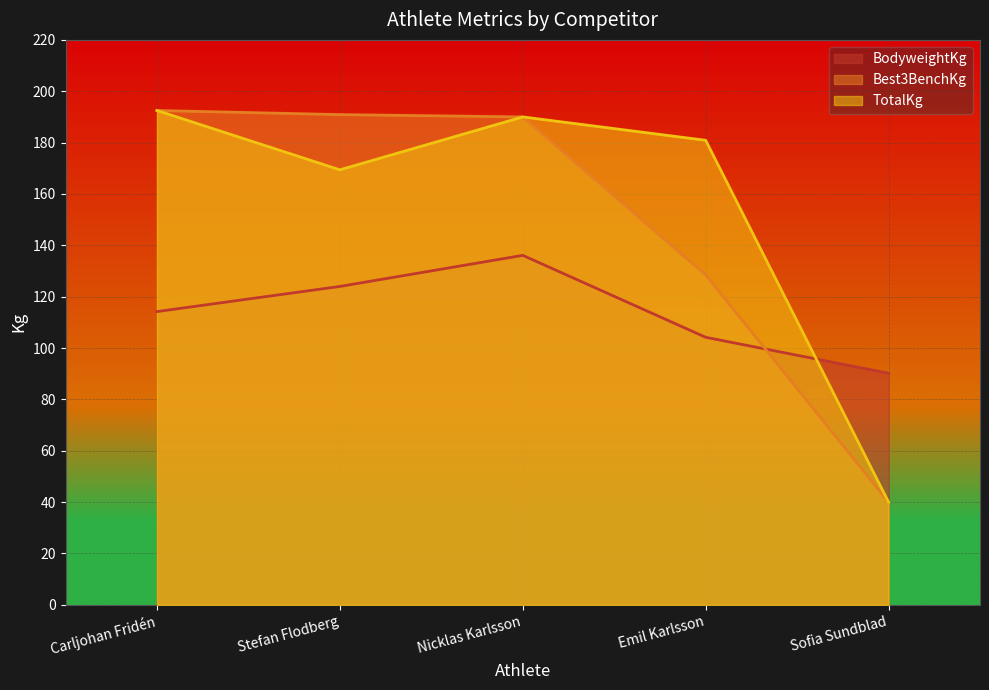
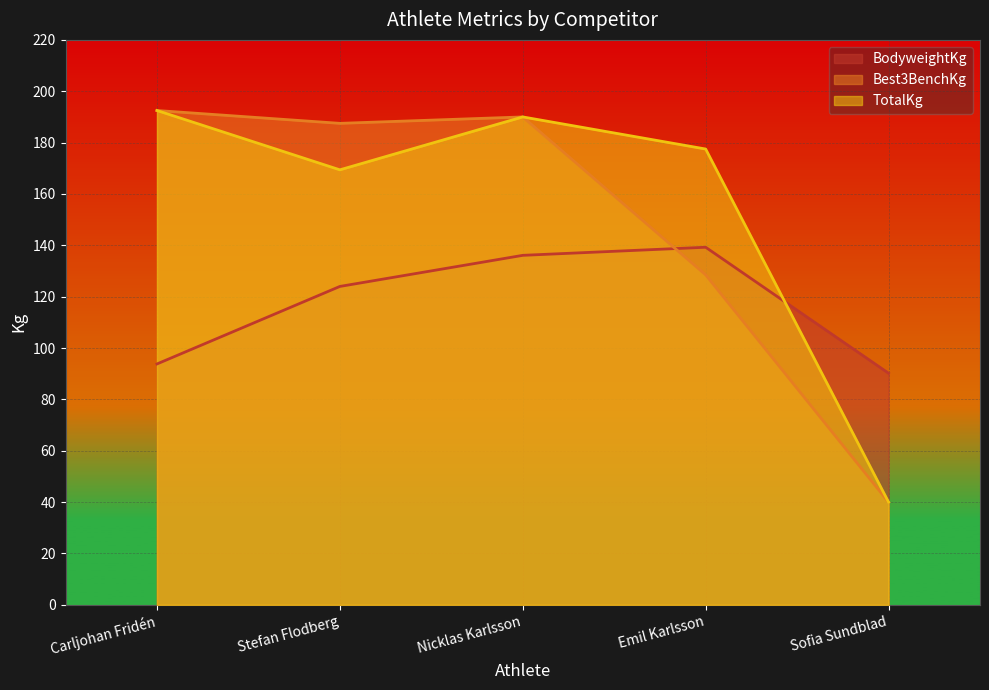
BodyweightKg, Carljohan Fridén: 114 -> 94
Best3BenchKg, Stefan Flodberg: 191 -> 188
BodyweightKg, Emil Karlsson: 104 -> 139
TotalKg, Emil Karlsson: 181 -> 178
